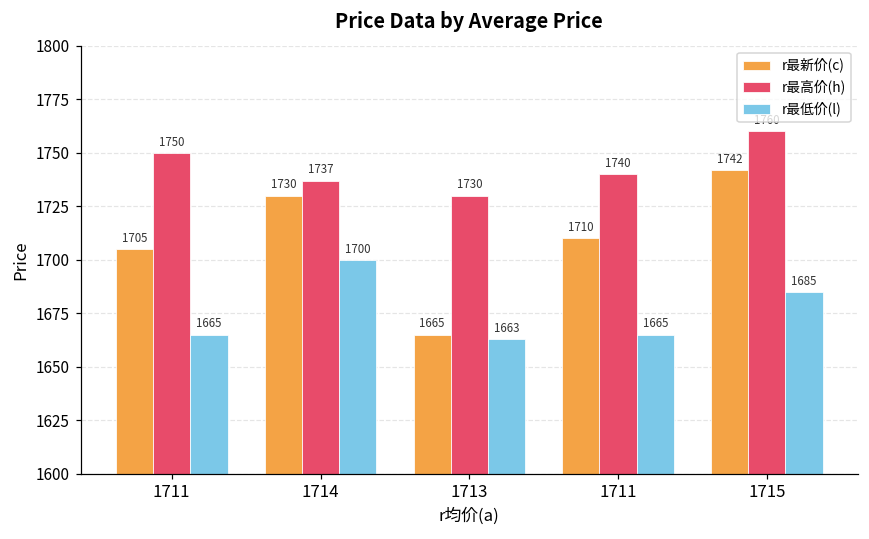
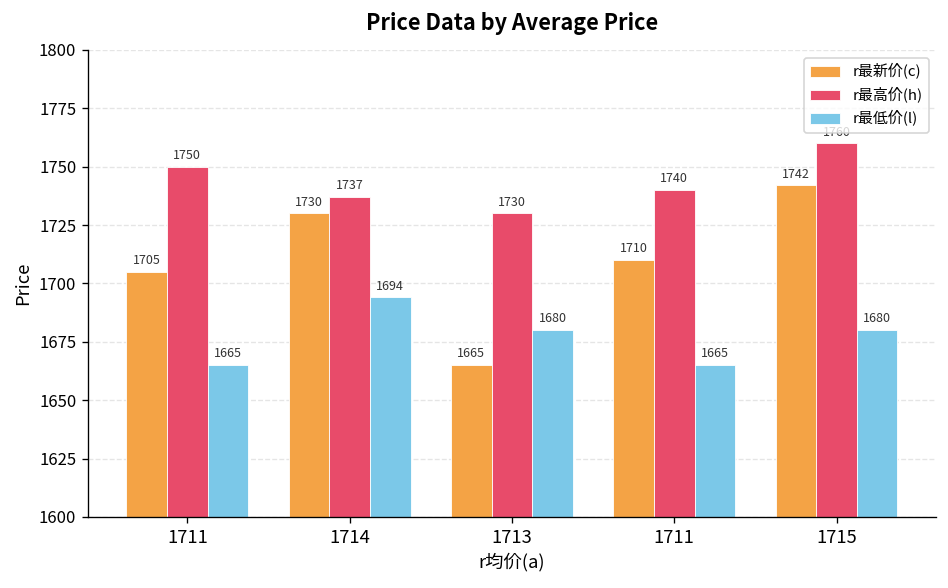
r最低价(l), 1714: 1700 -> 1694
r最低价(l), 1713: 1663 -> 1680
r最低价(l), 1715: 1685 -> 1680
